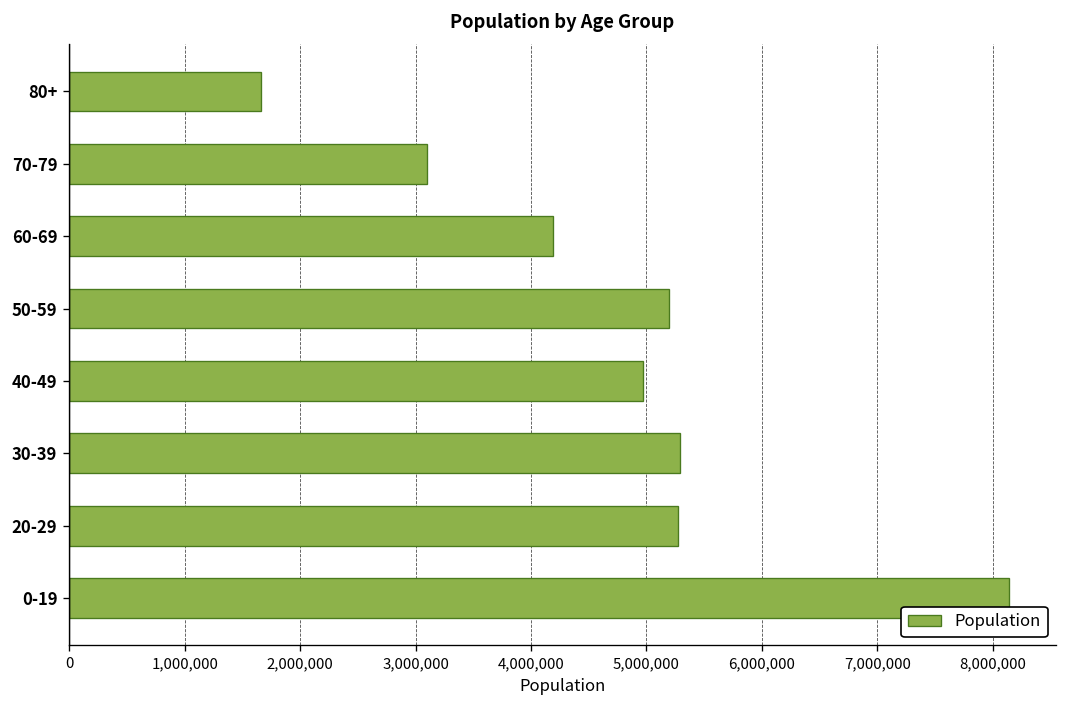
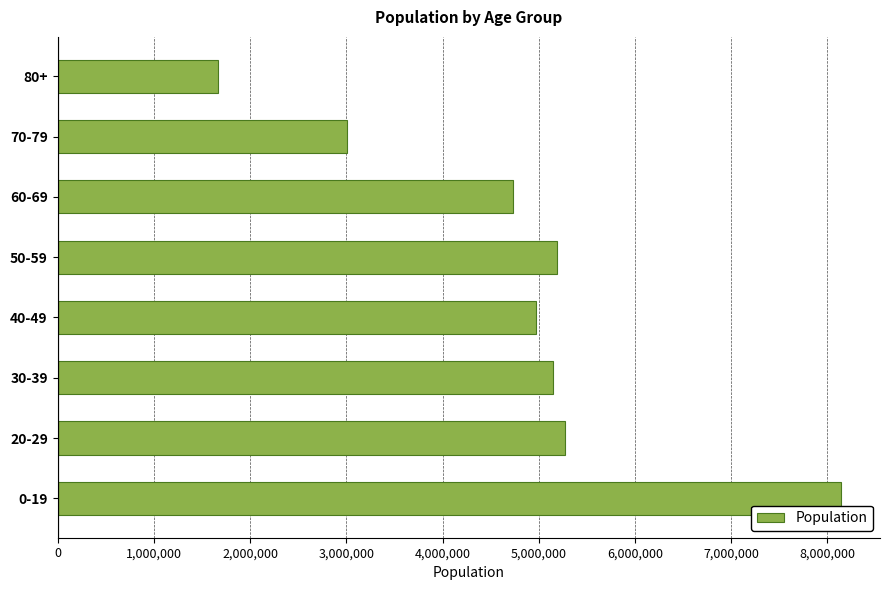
70-79: 3,100,000 -> 3,000,000
60-69: 4,200,000 -> 4,700,000
30-39: 5,300,000 -> 5,100,000
